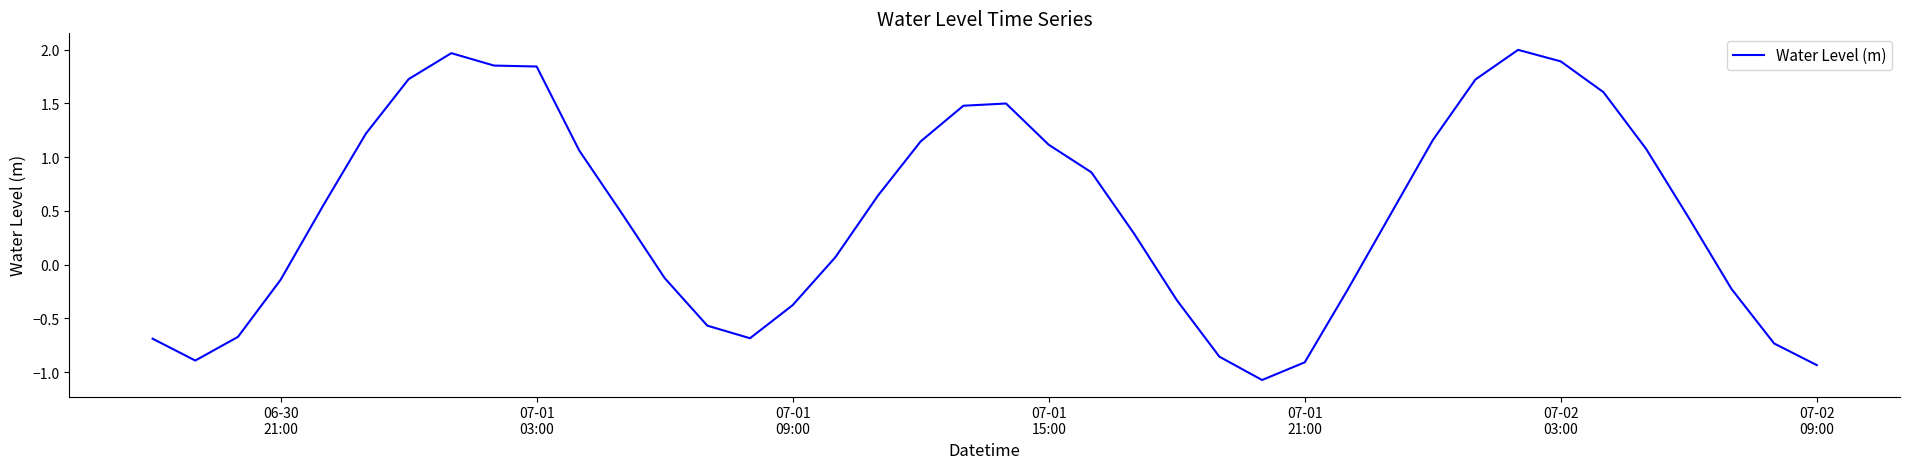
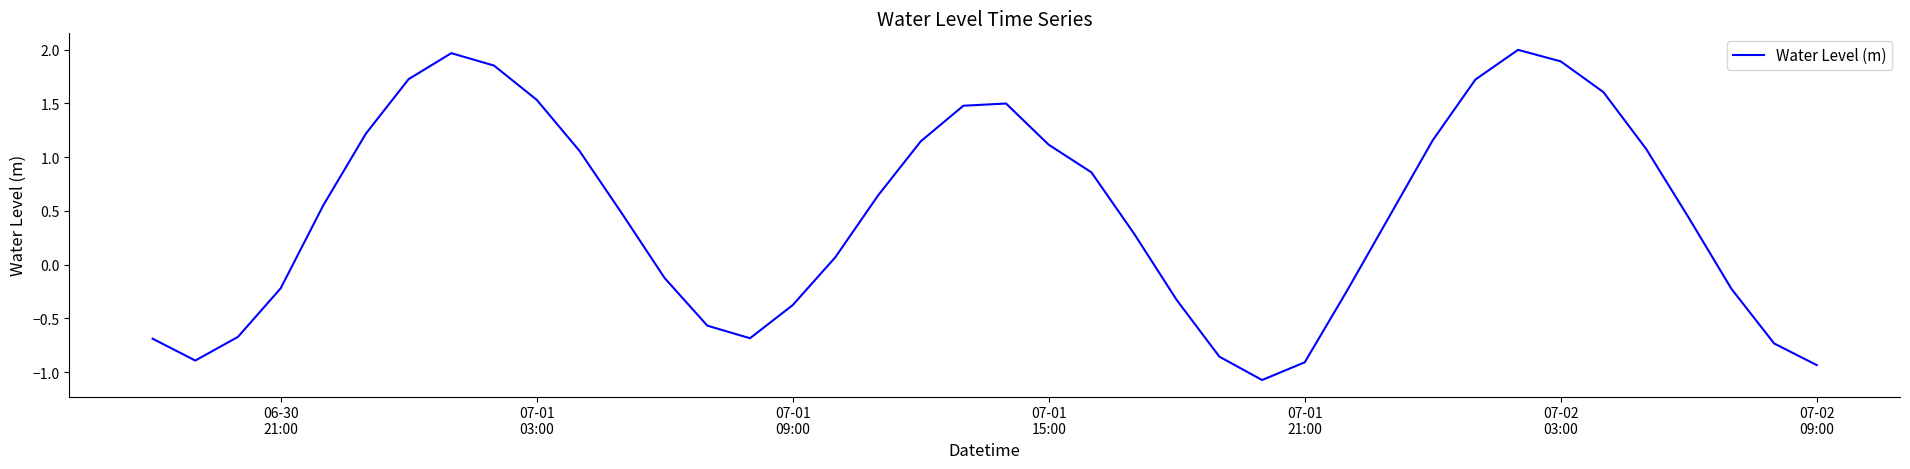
06-30 21:00: -0.14 -> -0.22
07-01 03:00: 1.84 -> 1.53
